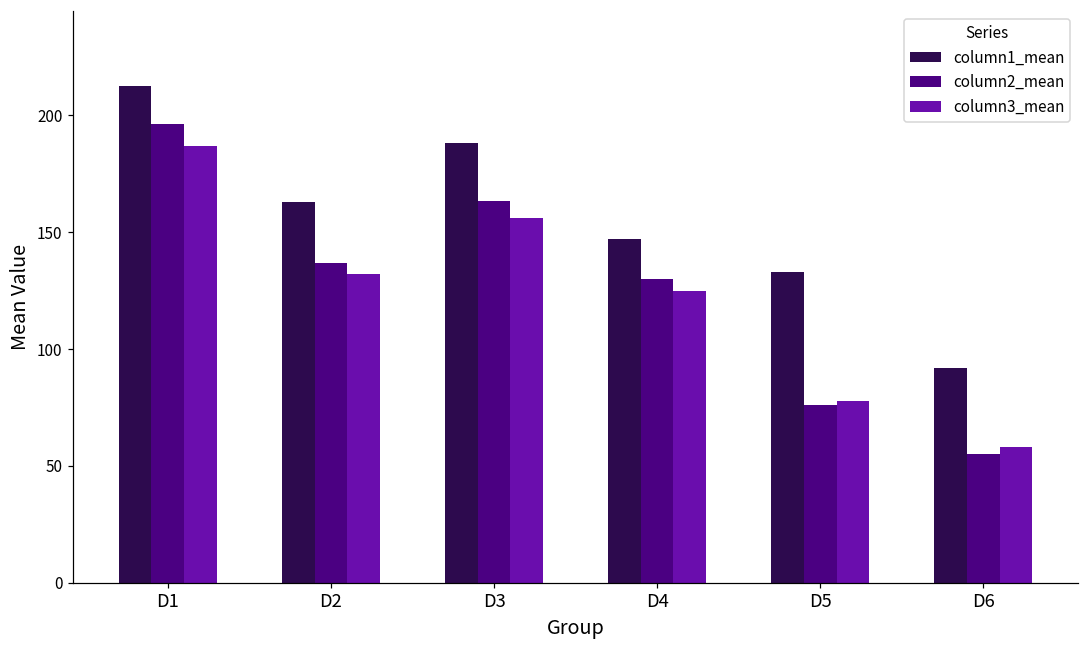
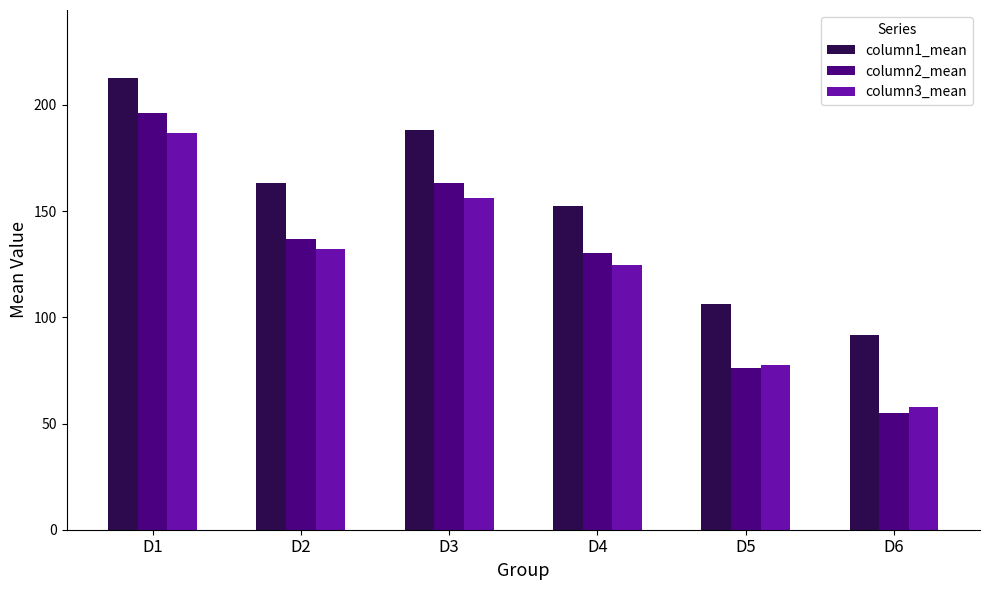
column1_mean, D4: 147 -> 152
column1_mean, D5: 133 -> 106
